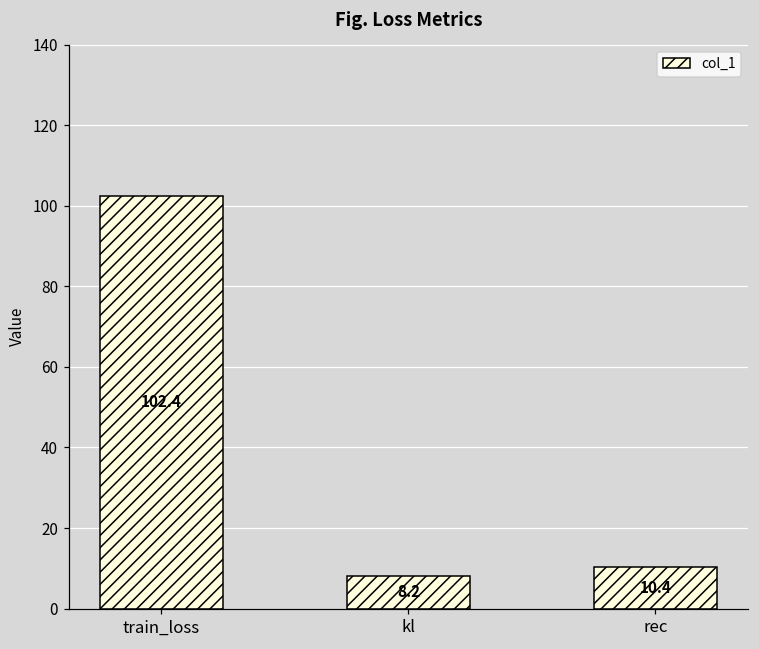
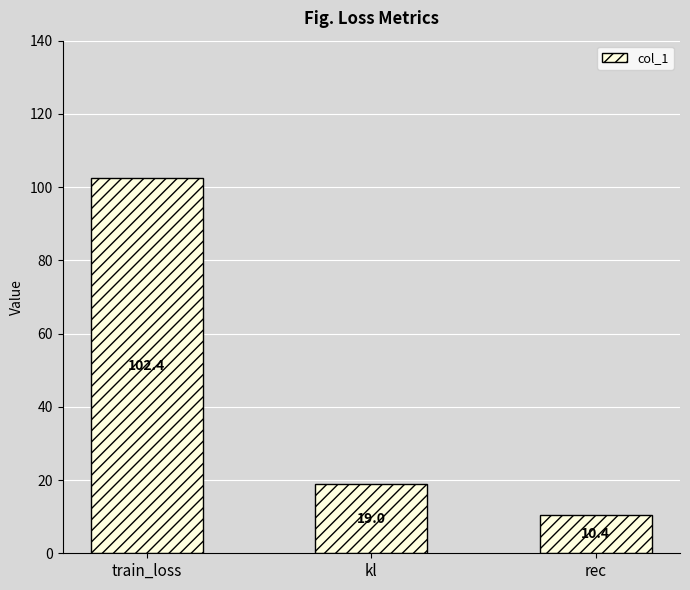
kl: 8.2 -> 19.0
